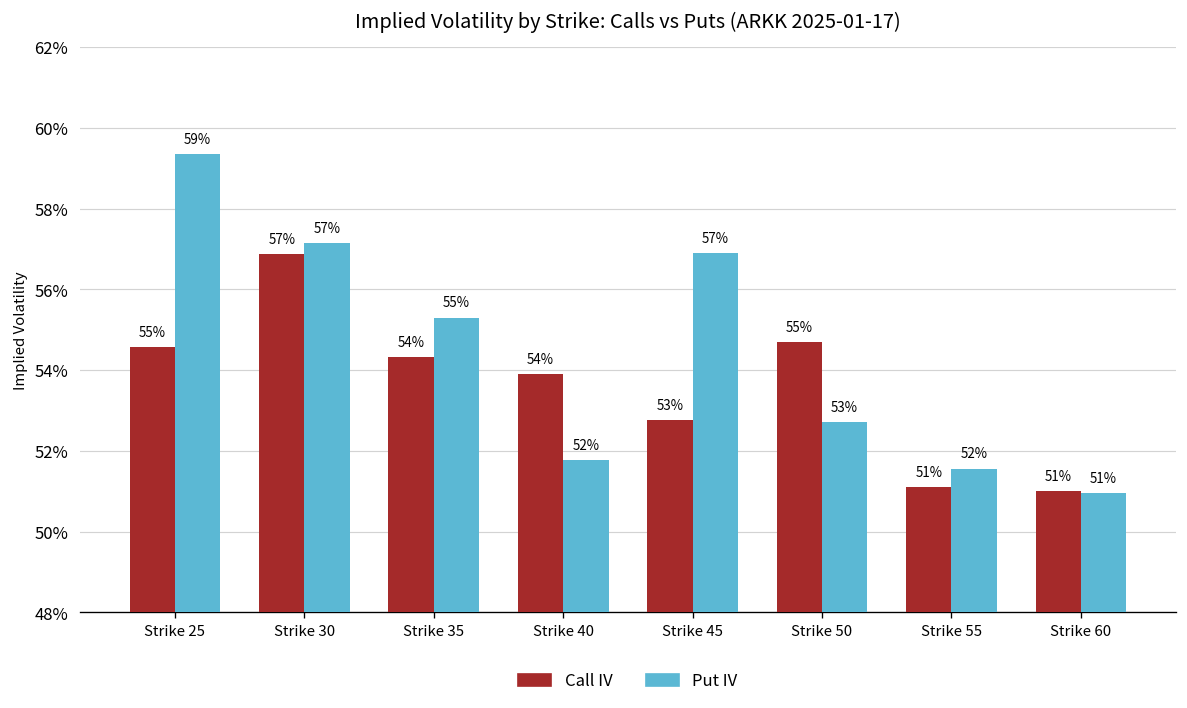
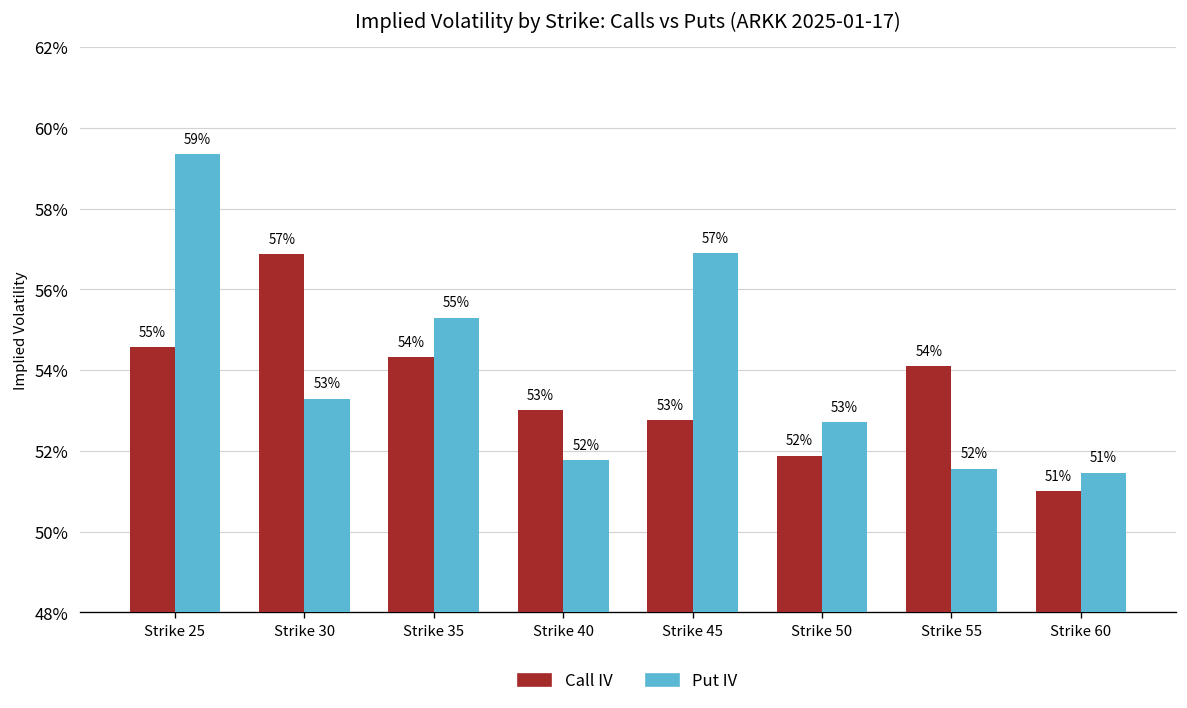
Put IV, Strike 30: 57% -> 53%
Call IV, Strike 40: 54% -> 53%
Call IV, Strike 50: 55% -> 52%
Call IV, Strike 55: 51% -> 54%
Put IV, Strike 60: 50.9% -> 51.5%
